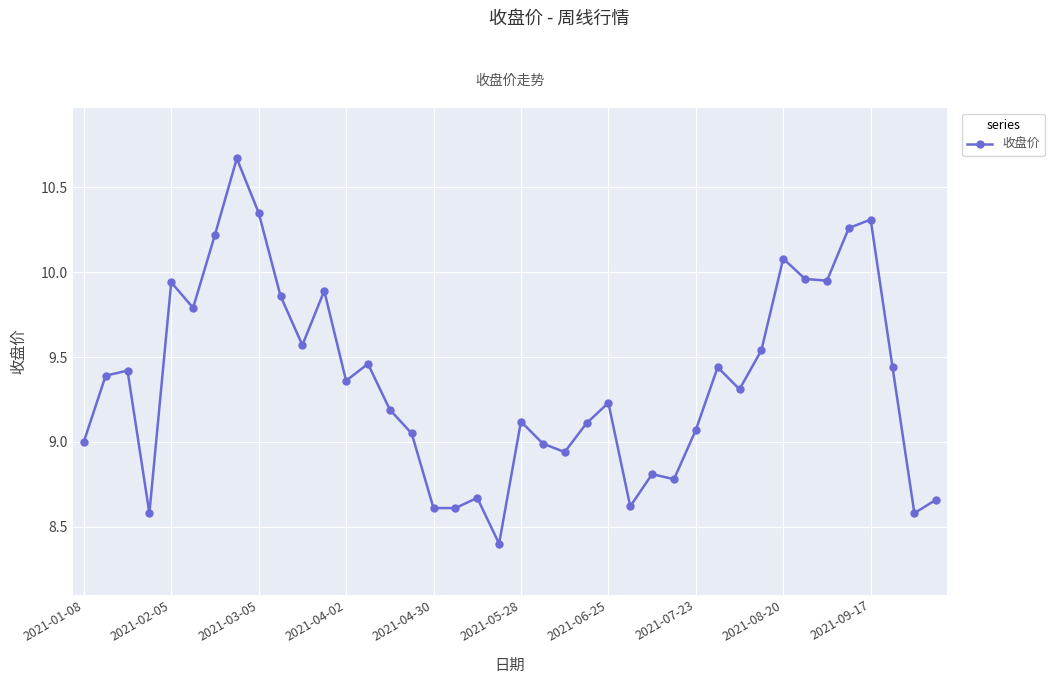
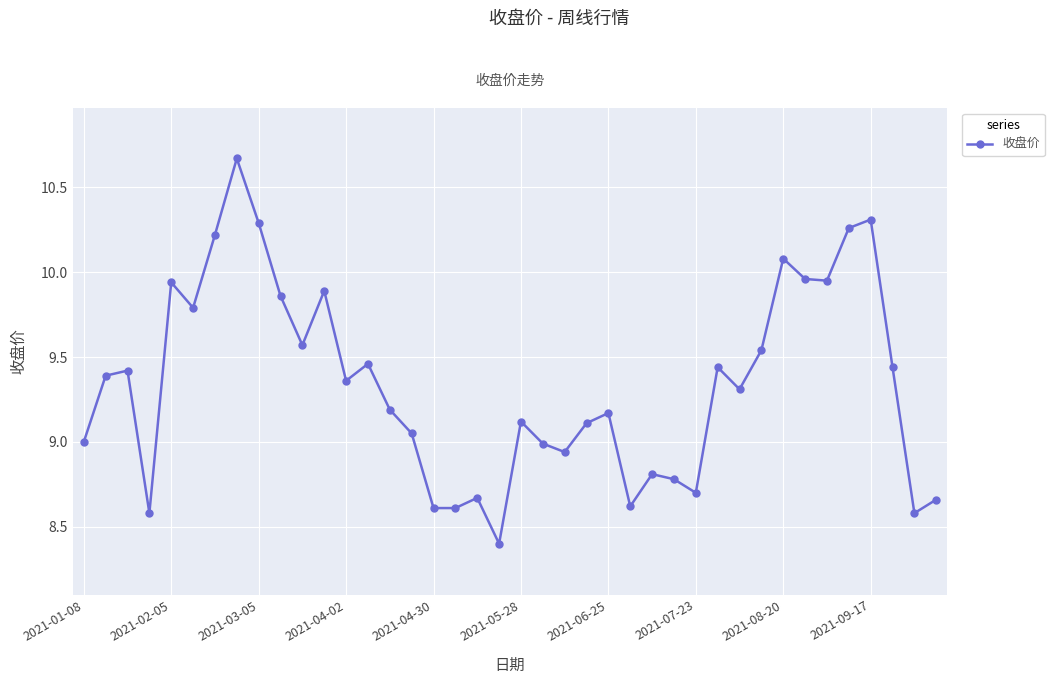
2021-03-05: 10.35 -> 10.29
2021-06-25: 9.23 -> 9.17
2021-07-23: 9.07 -> 8.70
